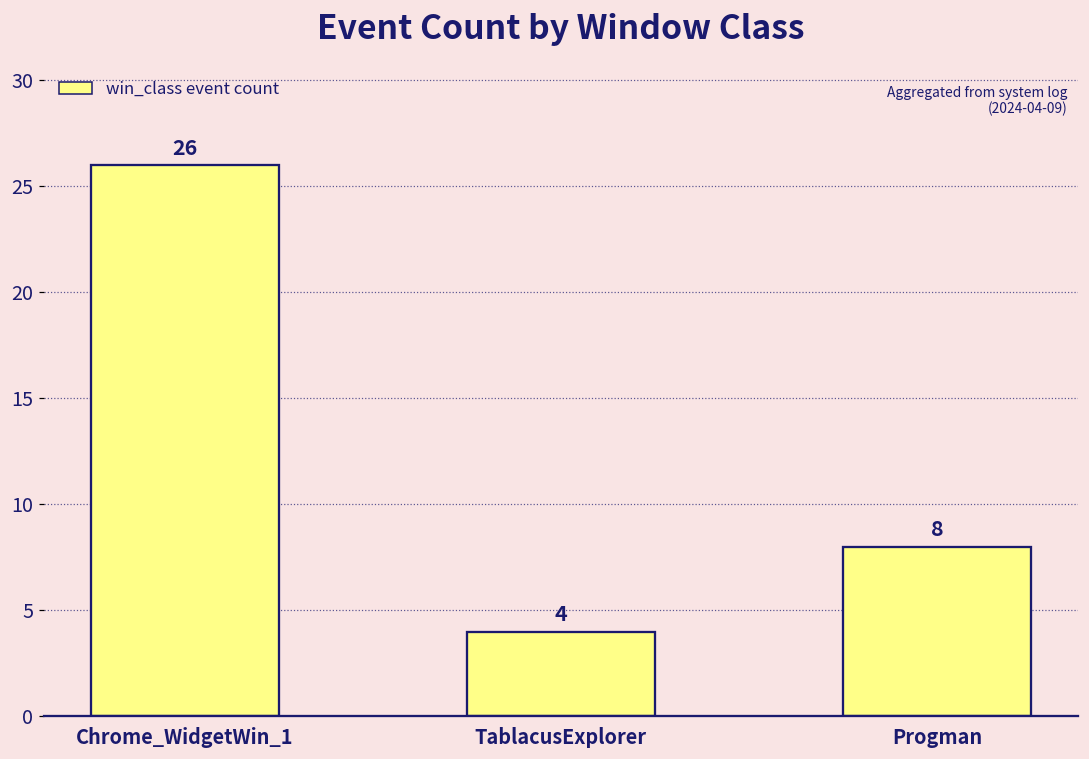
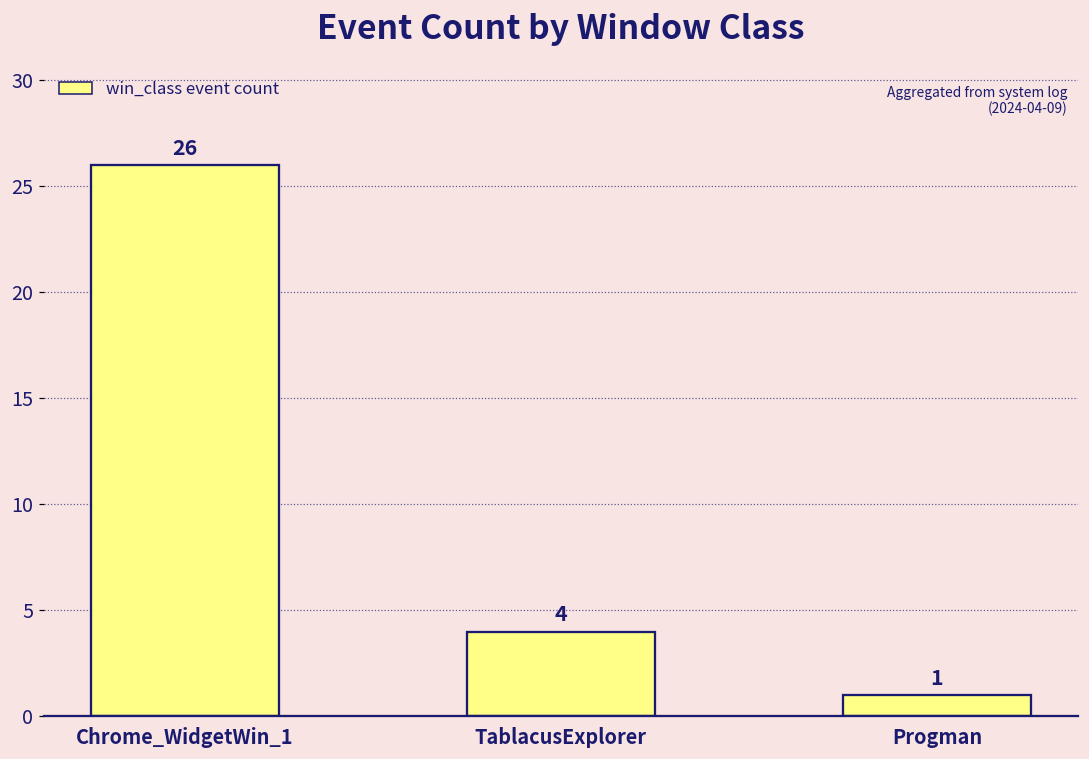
Progman: 8 -> 1
